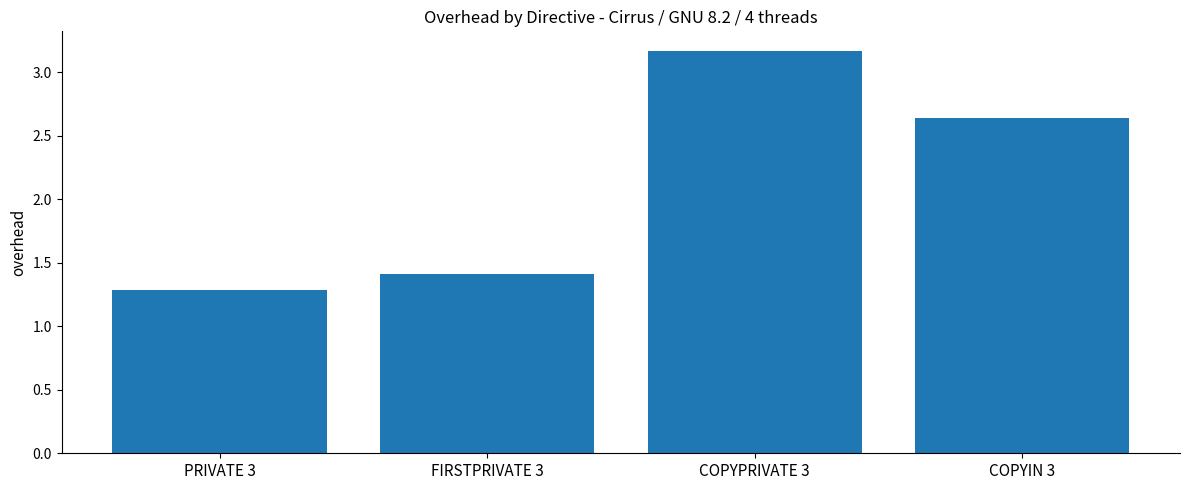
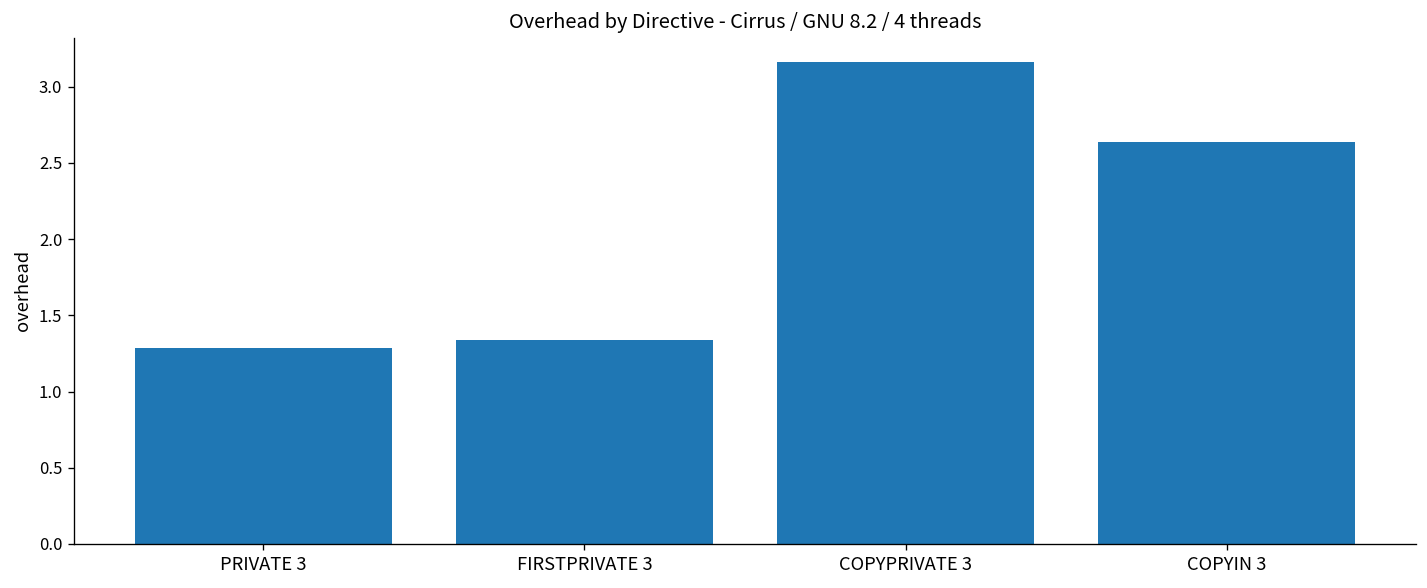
FIRSTPRIVATE 3: 1.41 -> 1.34
